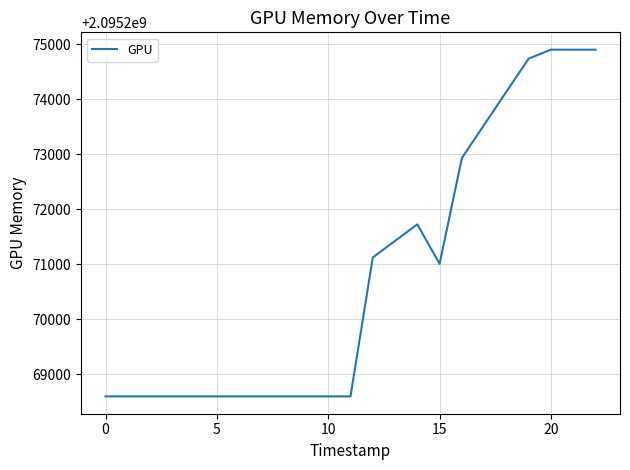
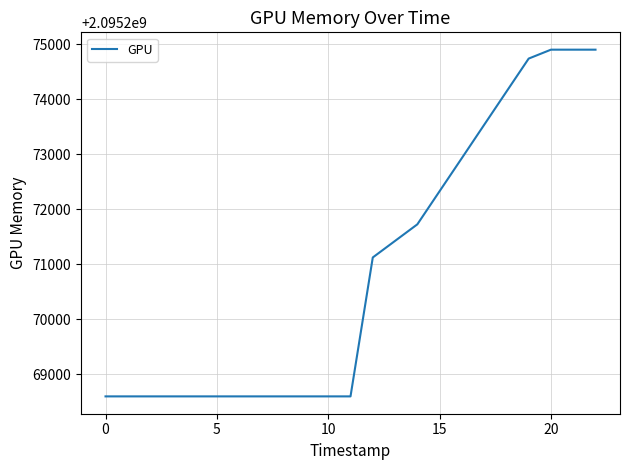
15: 2095271000 -> 2095272300
